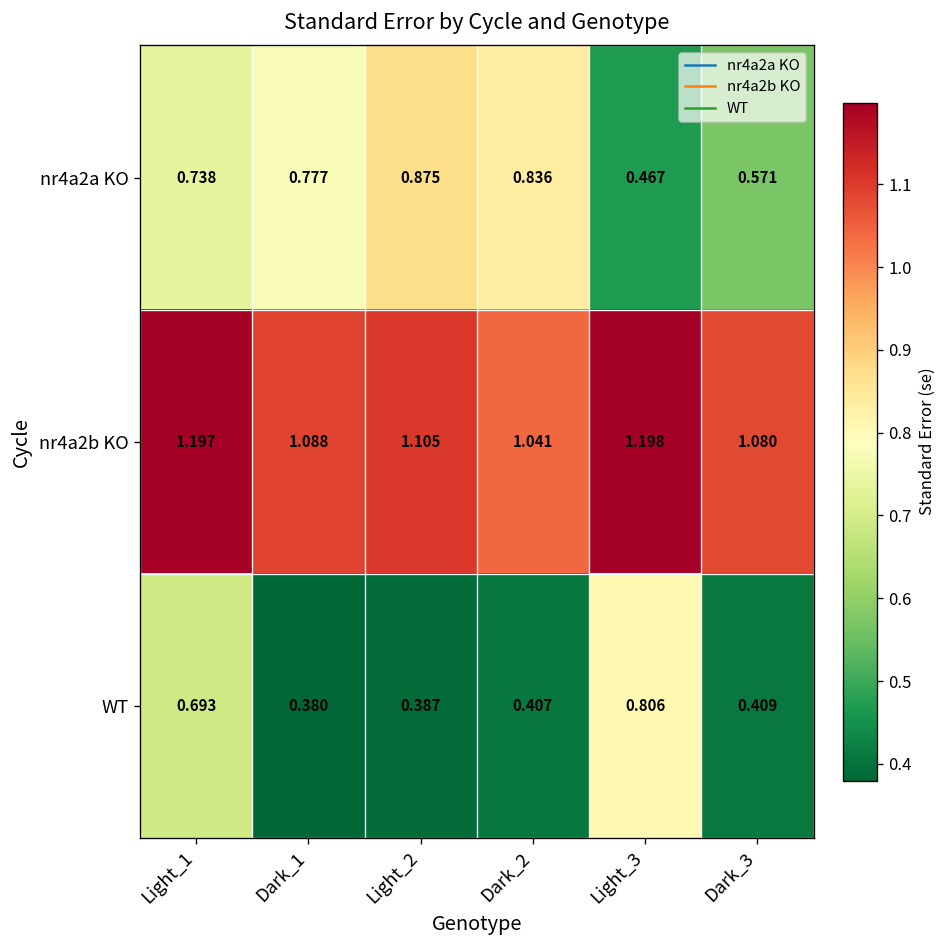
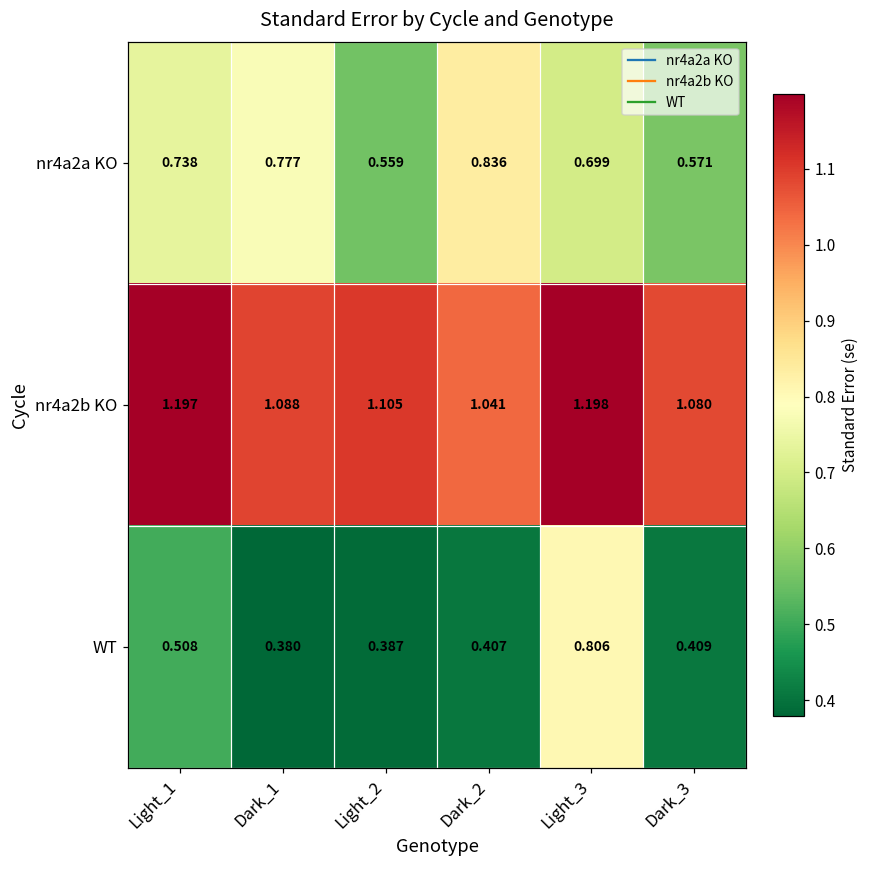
nr4a2a KO, Light_2: 0.875 -> 0.559
nr4a2a KO, Light_3: 0.467 -> 0.699
WT, Light_1: 0.693 -> 0.508
